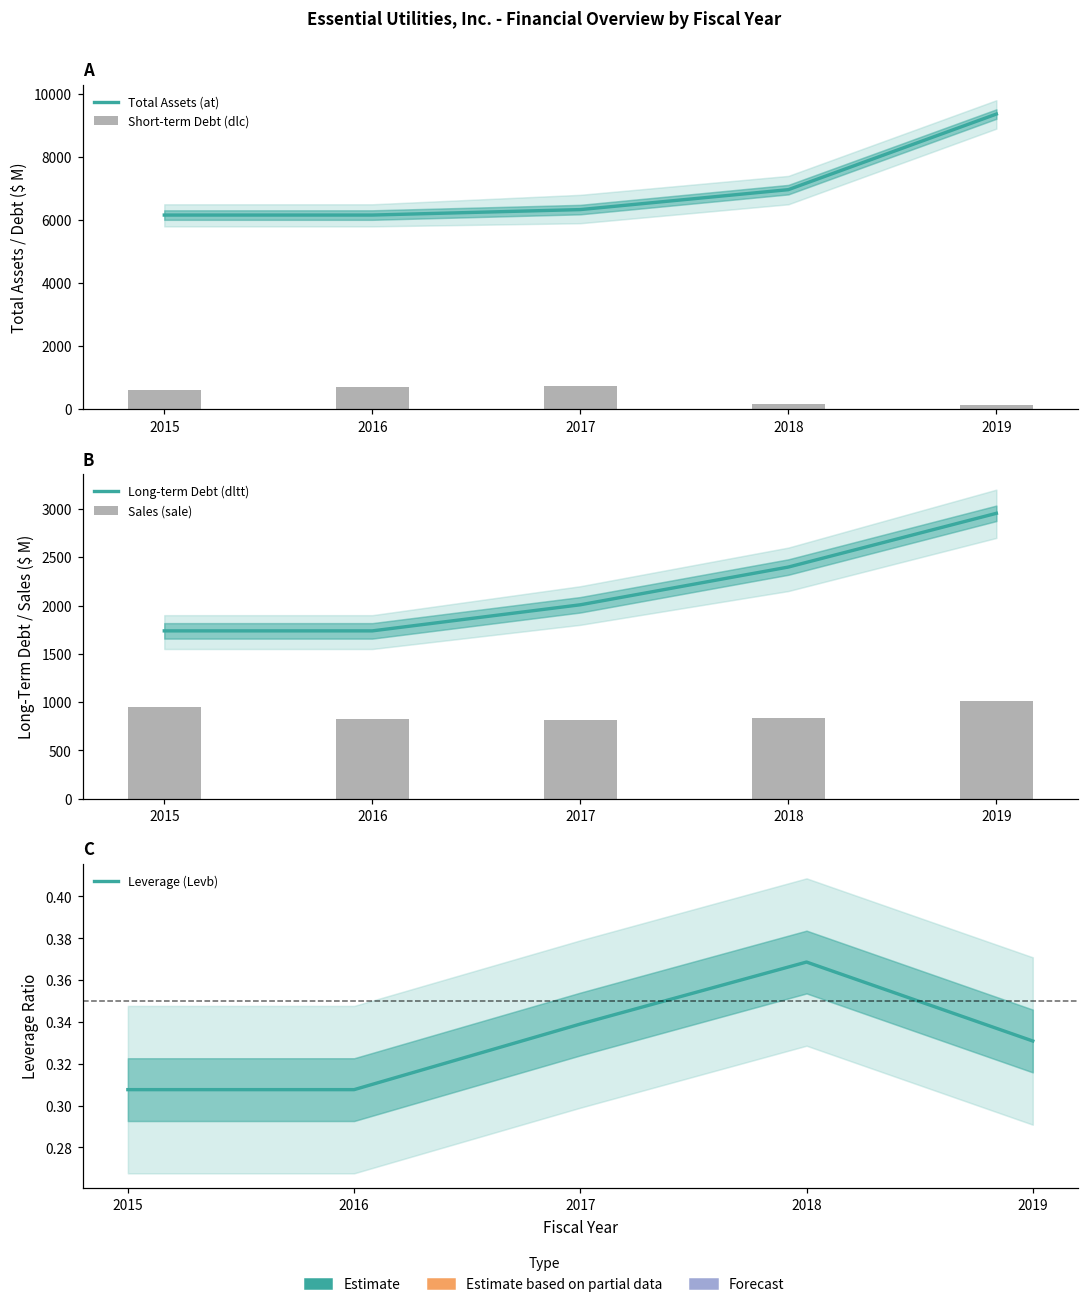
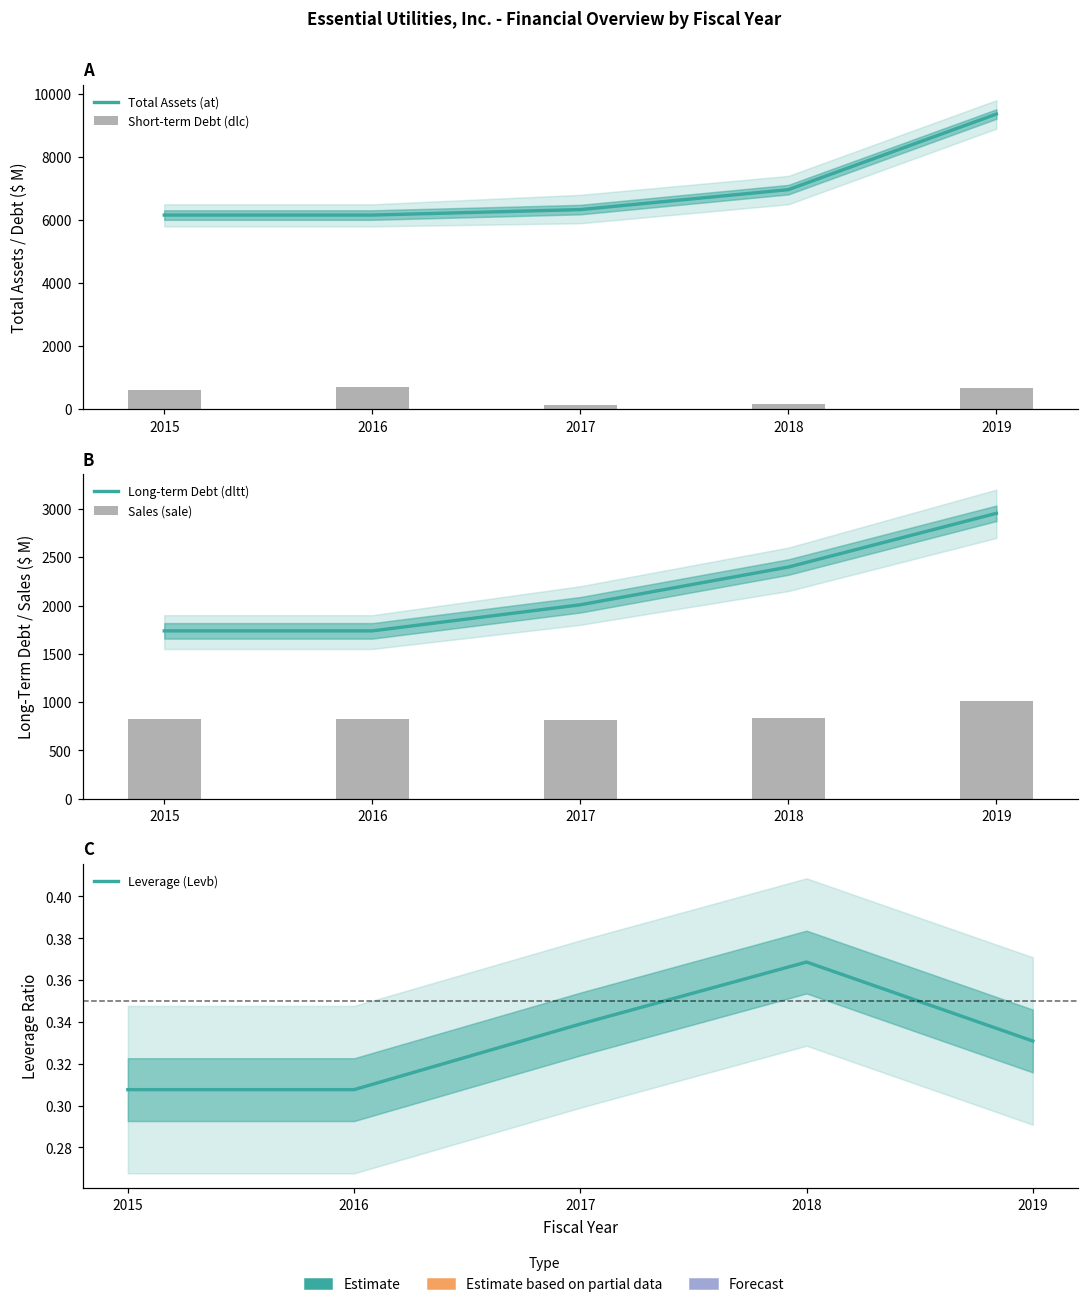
A, Short-term Debt (dlc), 2017: 700 -> 100
A, Short-term Debt (dlc), 2019: 100 -> 700
B, Sales (sale), 2015: 900 -> 800
